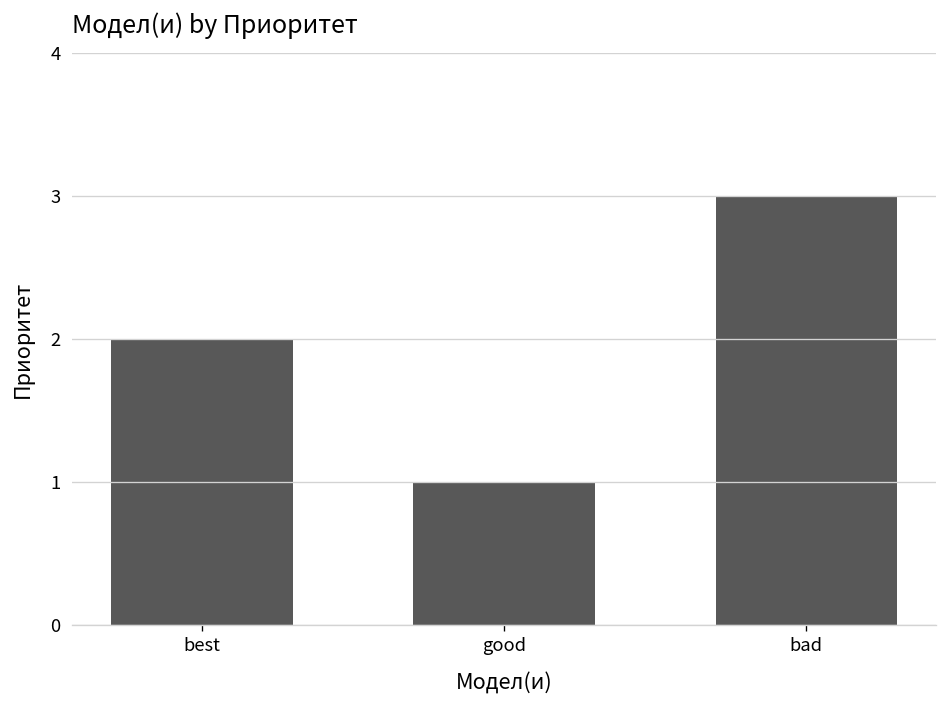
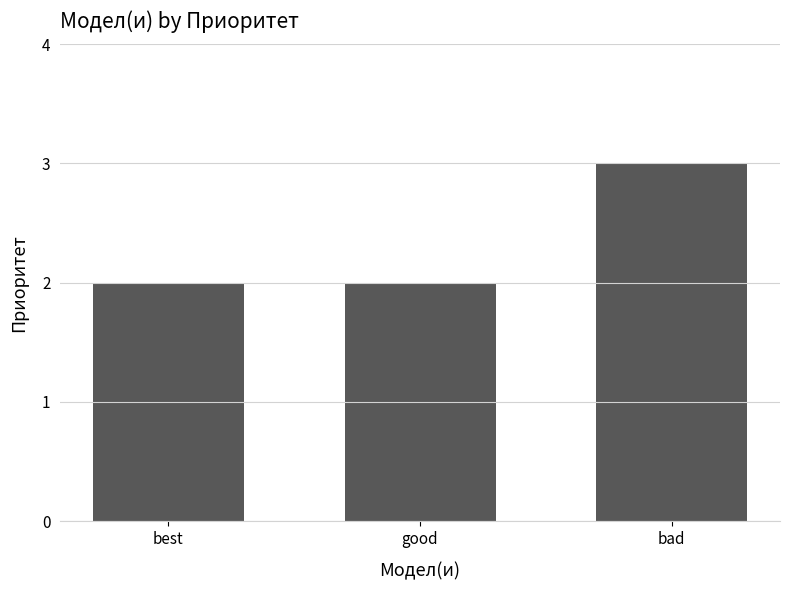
good: 1 -> 2
